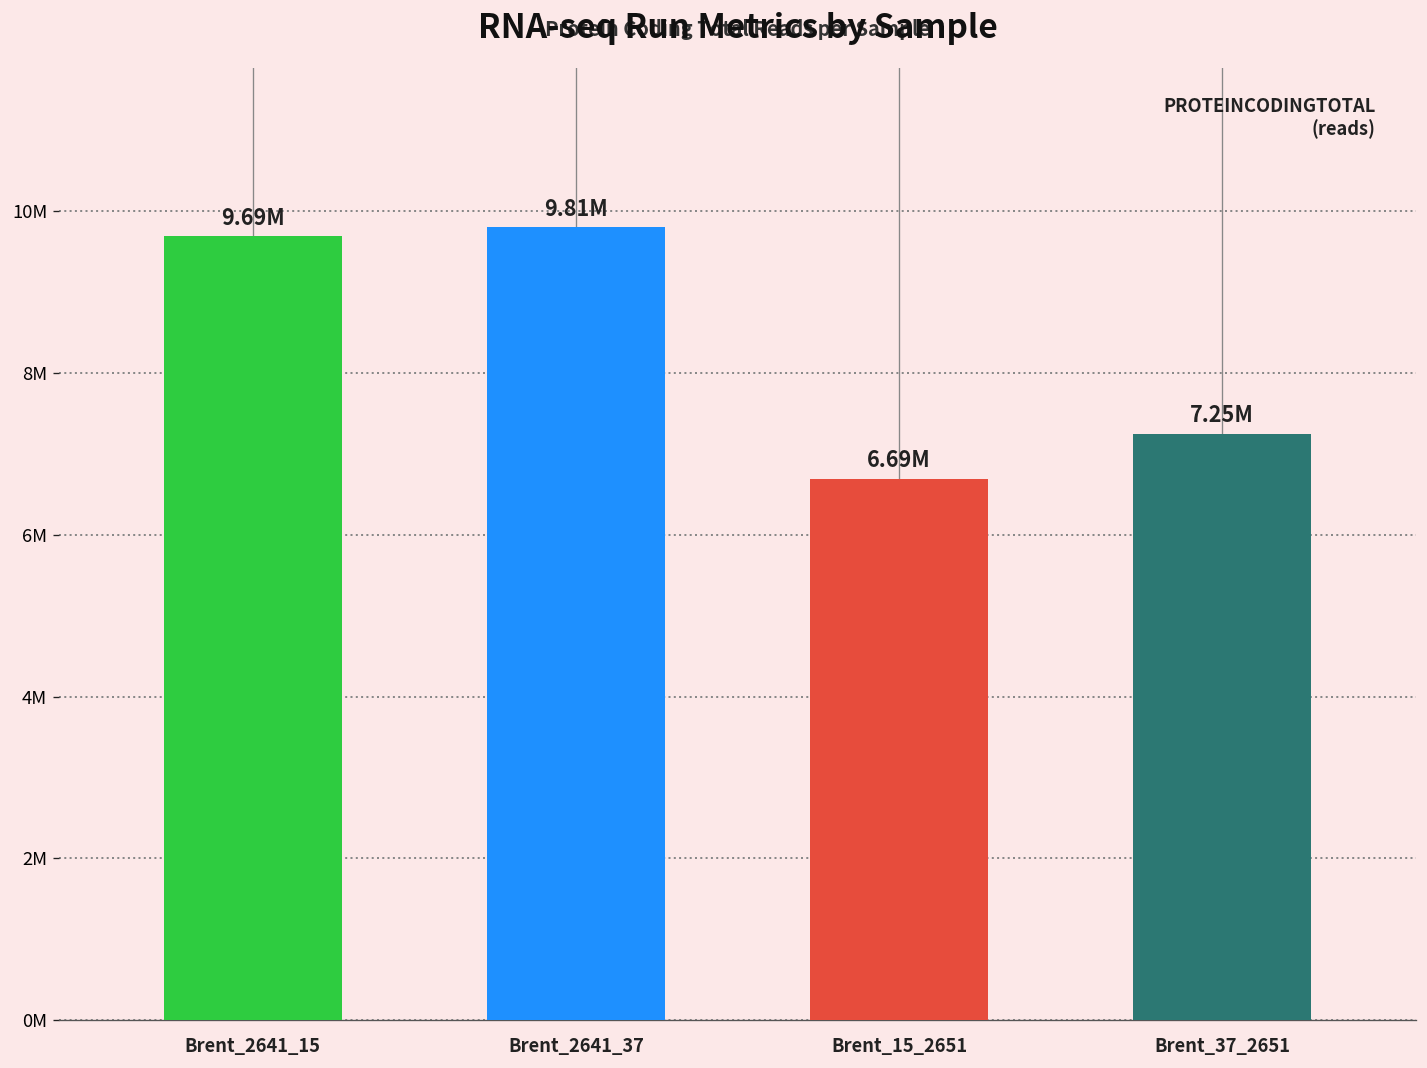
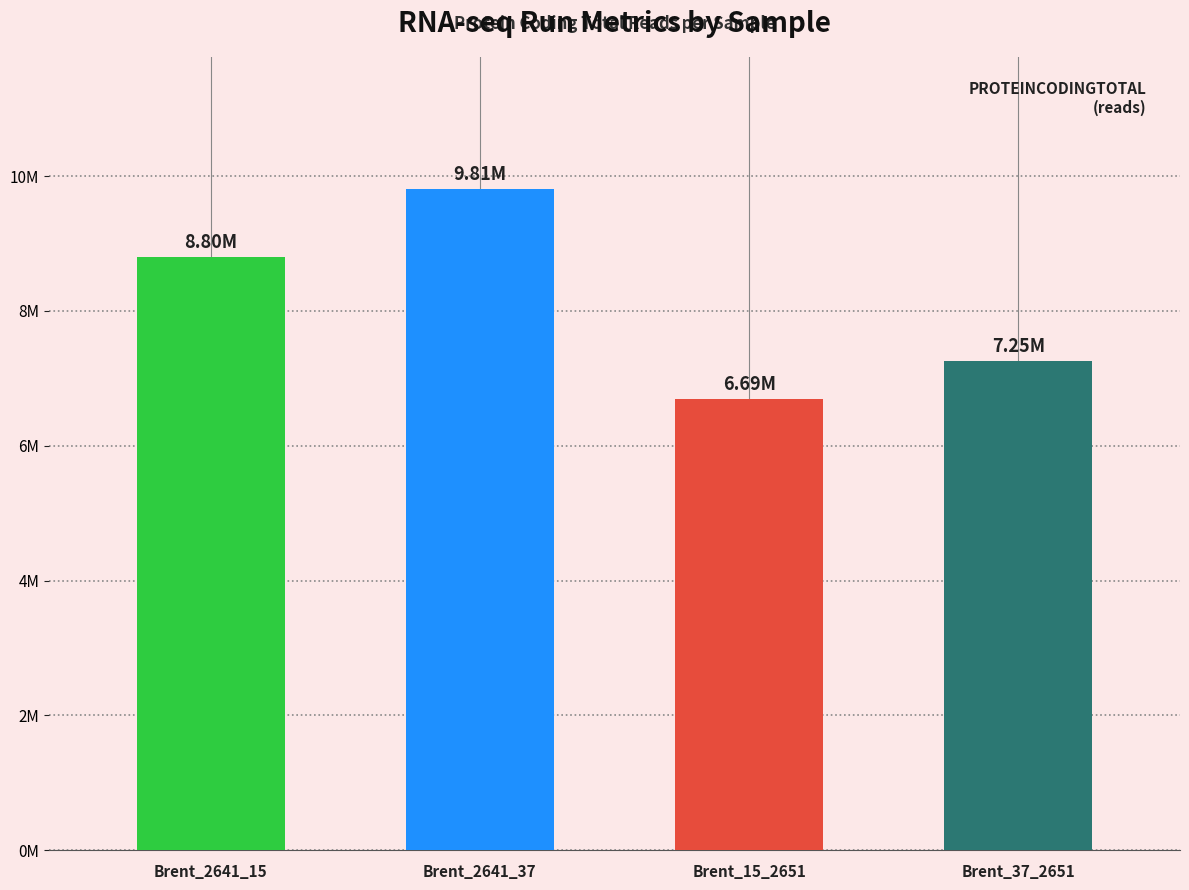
Brent_2641_15: 9.69M -> 8.80M
